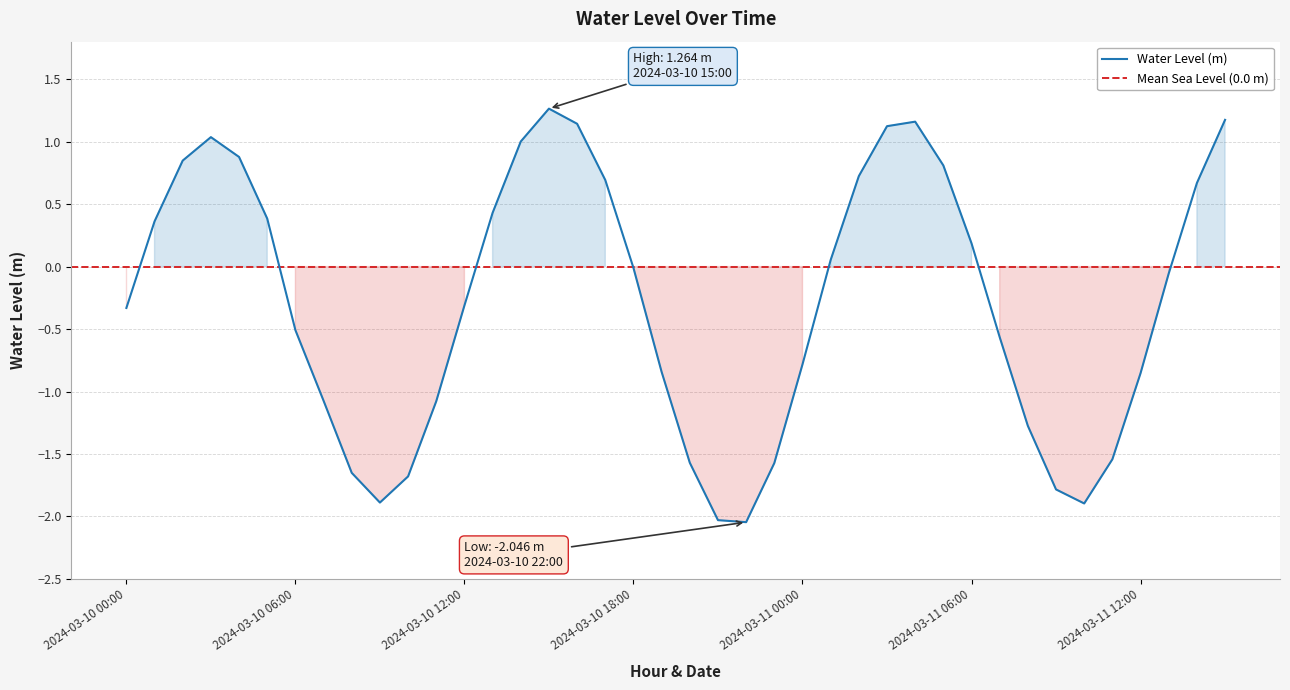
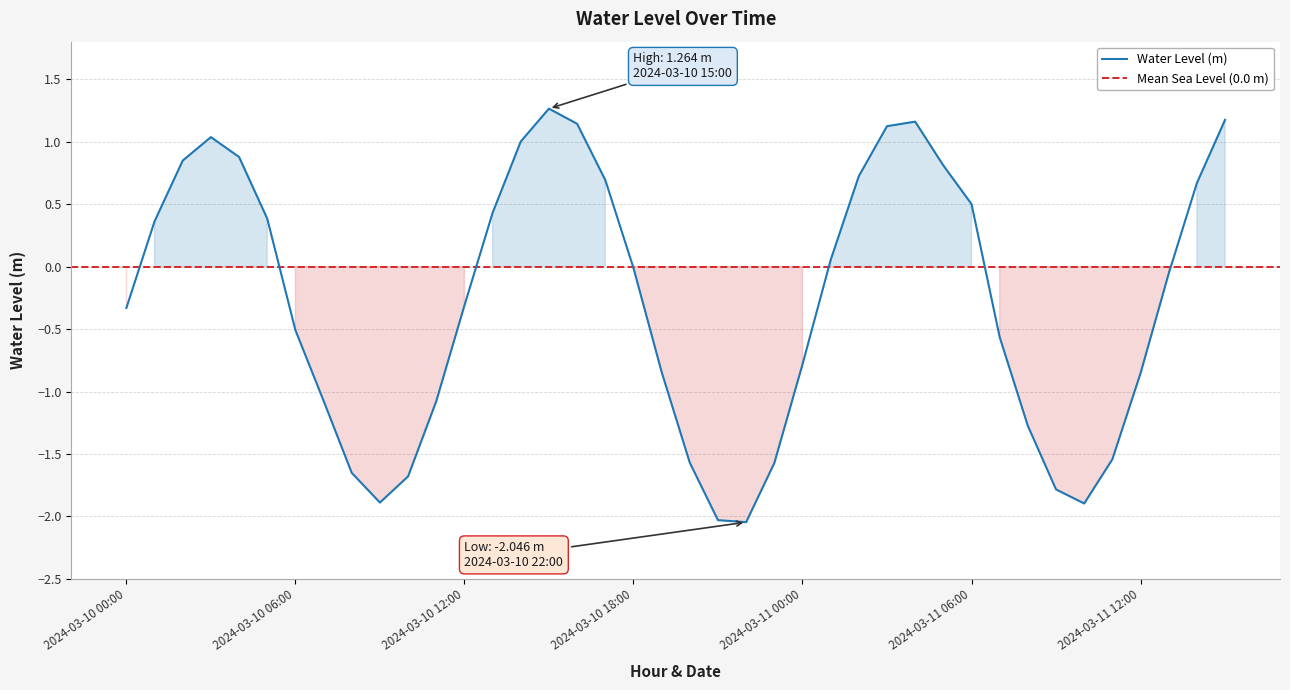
2024-03-11 06:00: 0.19 -> 0.50
